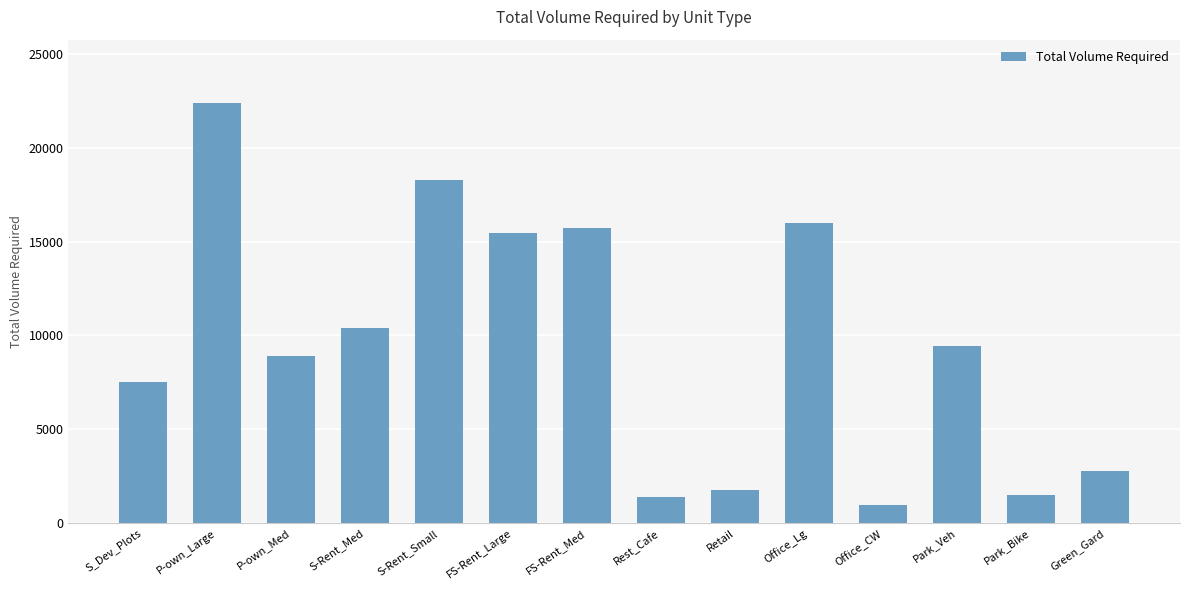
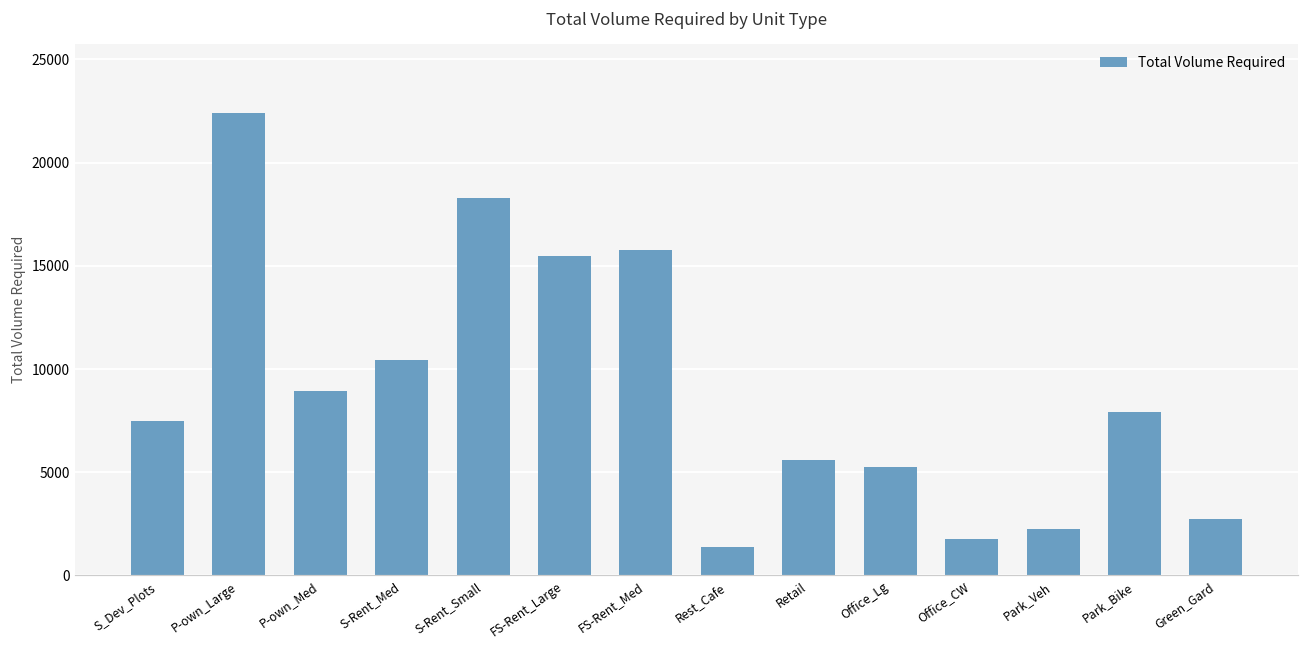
Retail: 1800 -> 5600
Office_Lg: 16000 -> 5300
Office_CW: 1000 -> 1800
Park_Veh: 9400 -> 2300
Park_Bike: 1500 -> 7900
